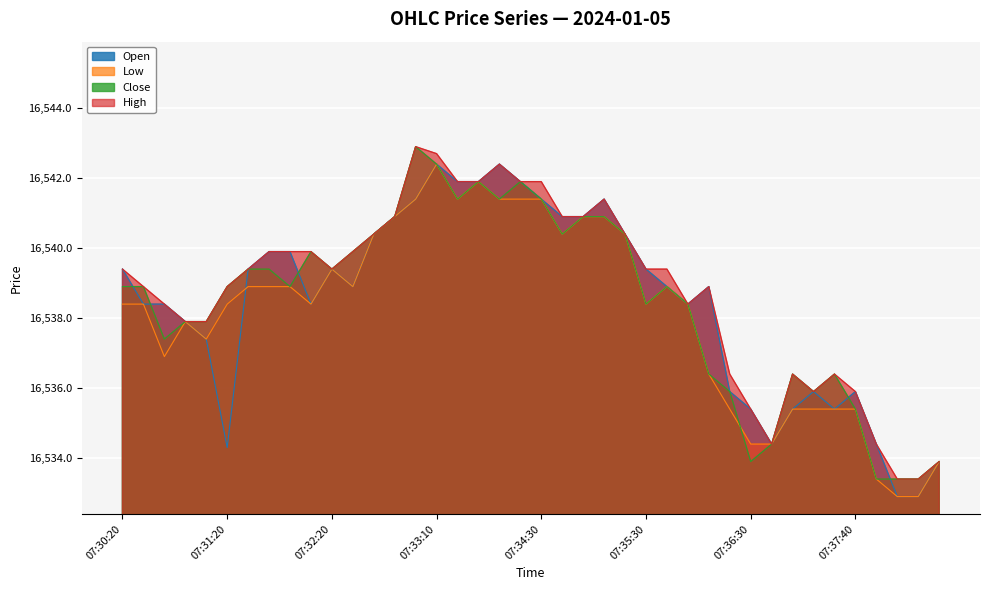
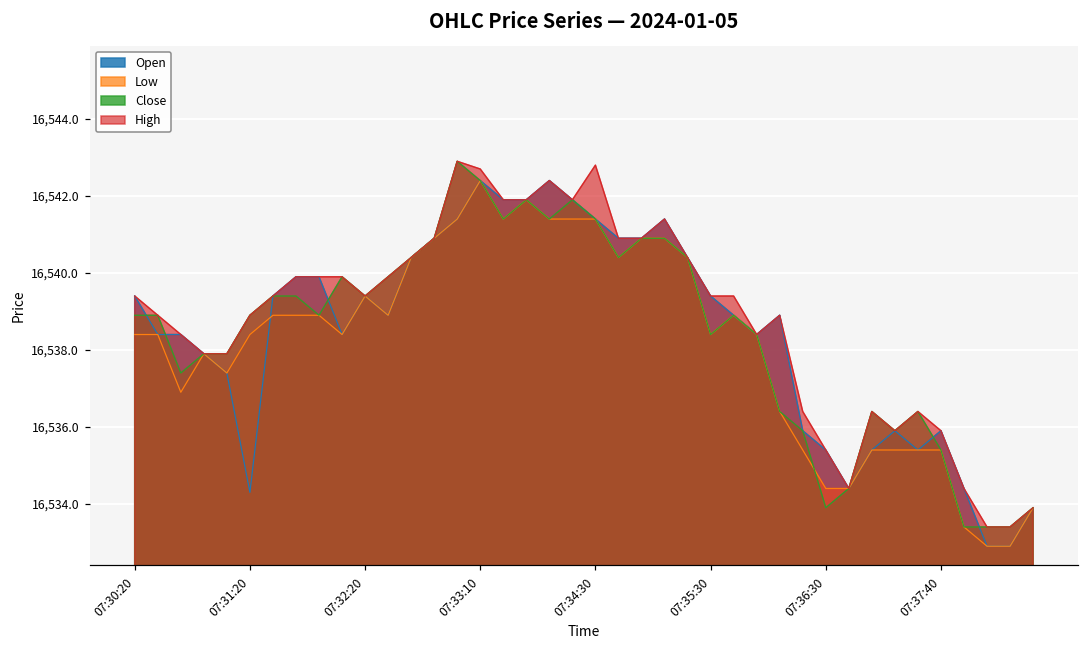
High, 07:34:30: 16,541.9 -> 16,542.8
